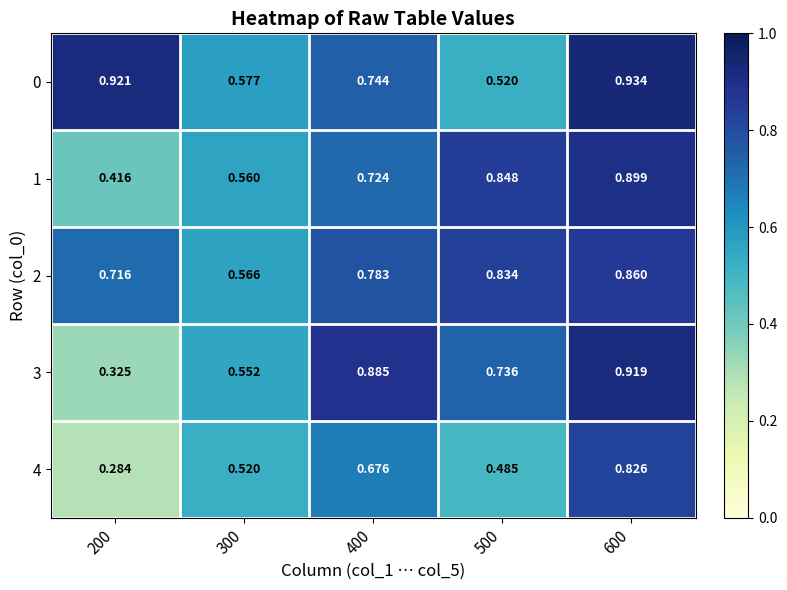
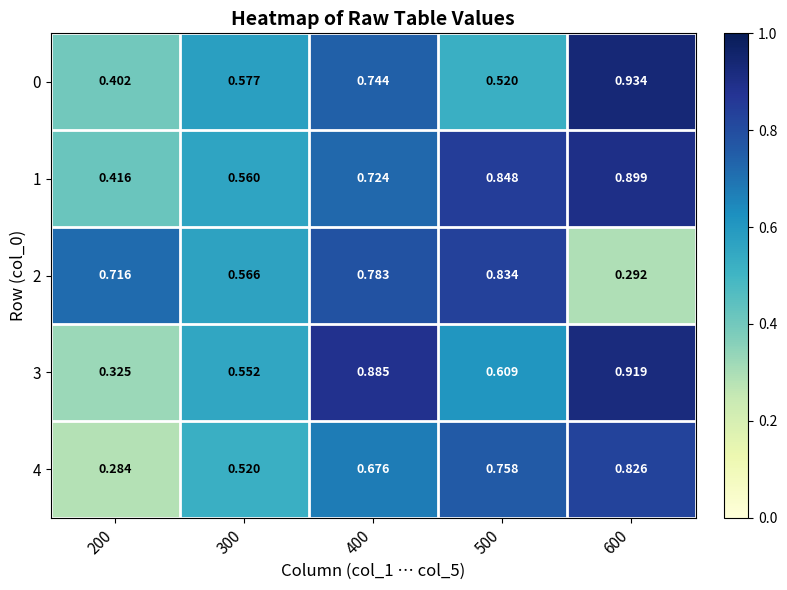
0, 200: 0.921 -> 0.402
2, 600: 0.860 -> 0.292
3, 500: 0.736 -> 0.609
4, 500: 0.485 -> 0.758
